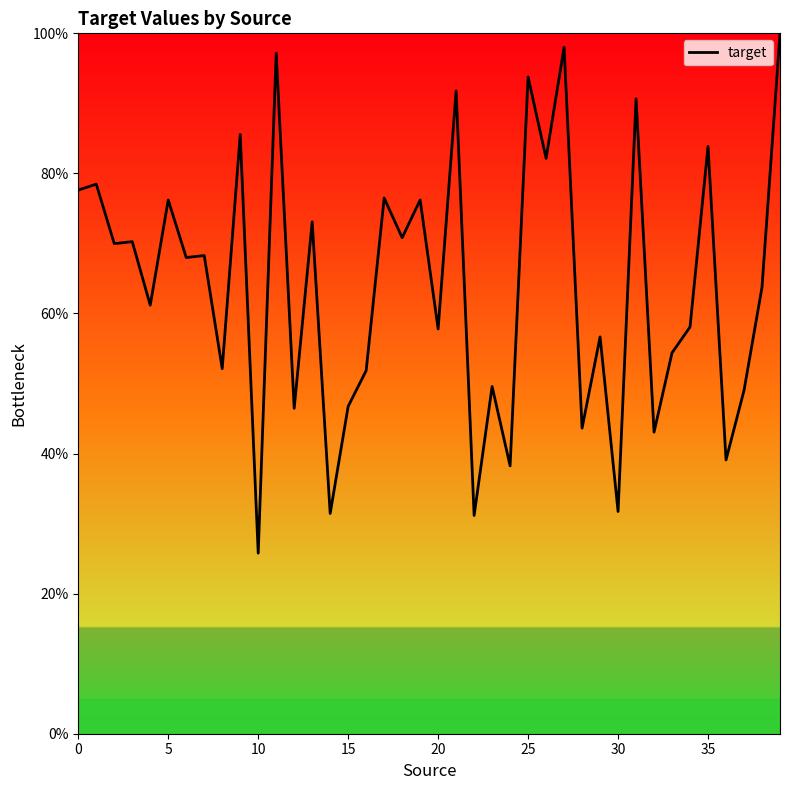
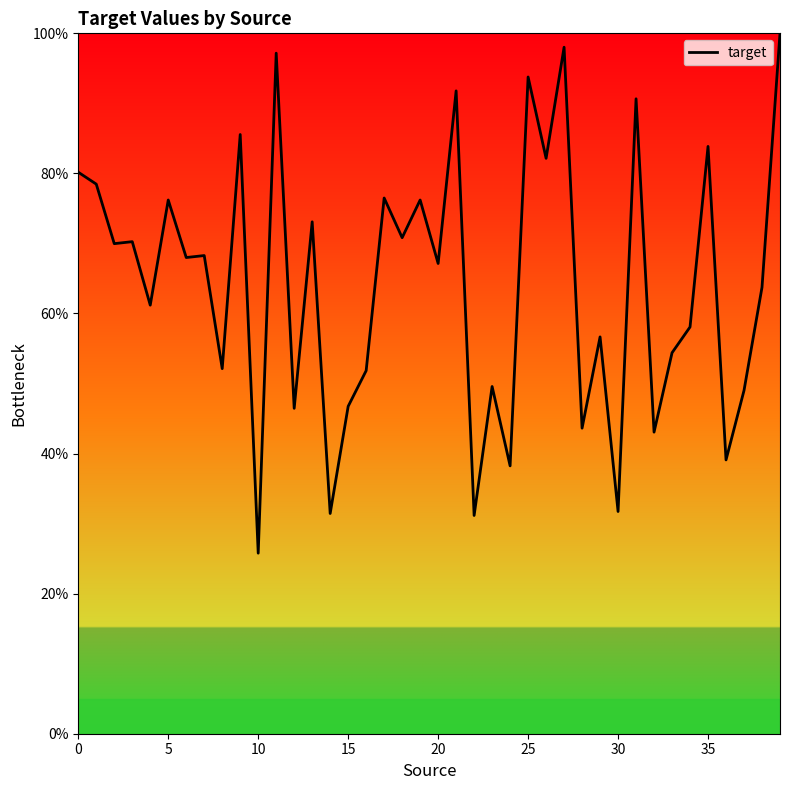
0: 78% -> 80%
20: 58% -> 67%
